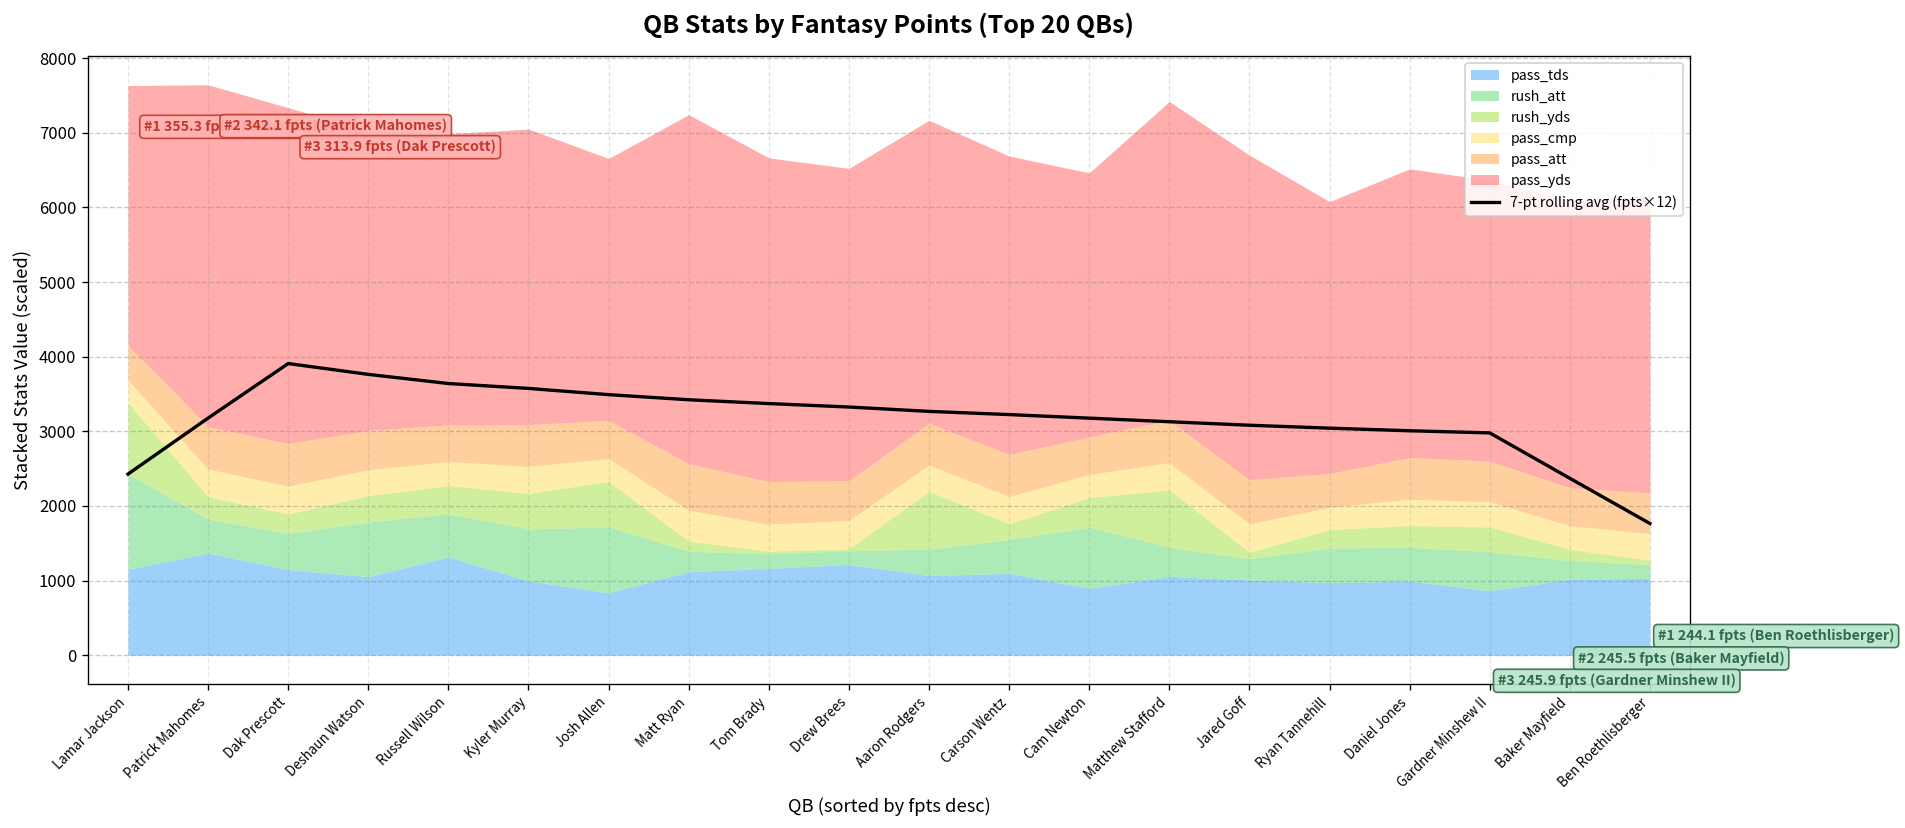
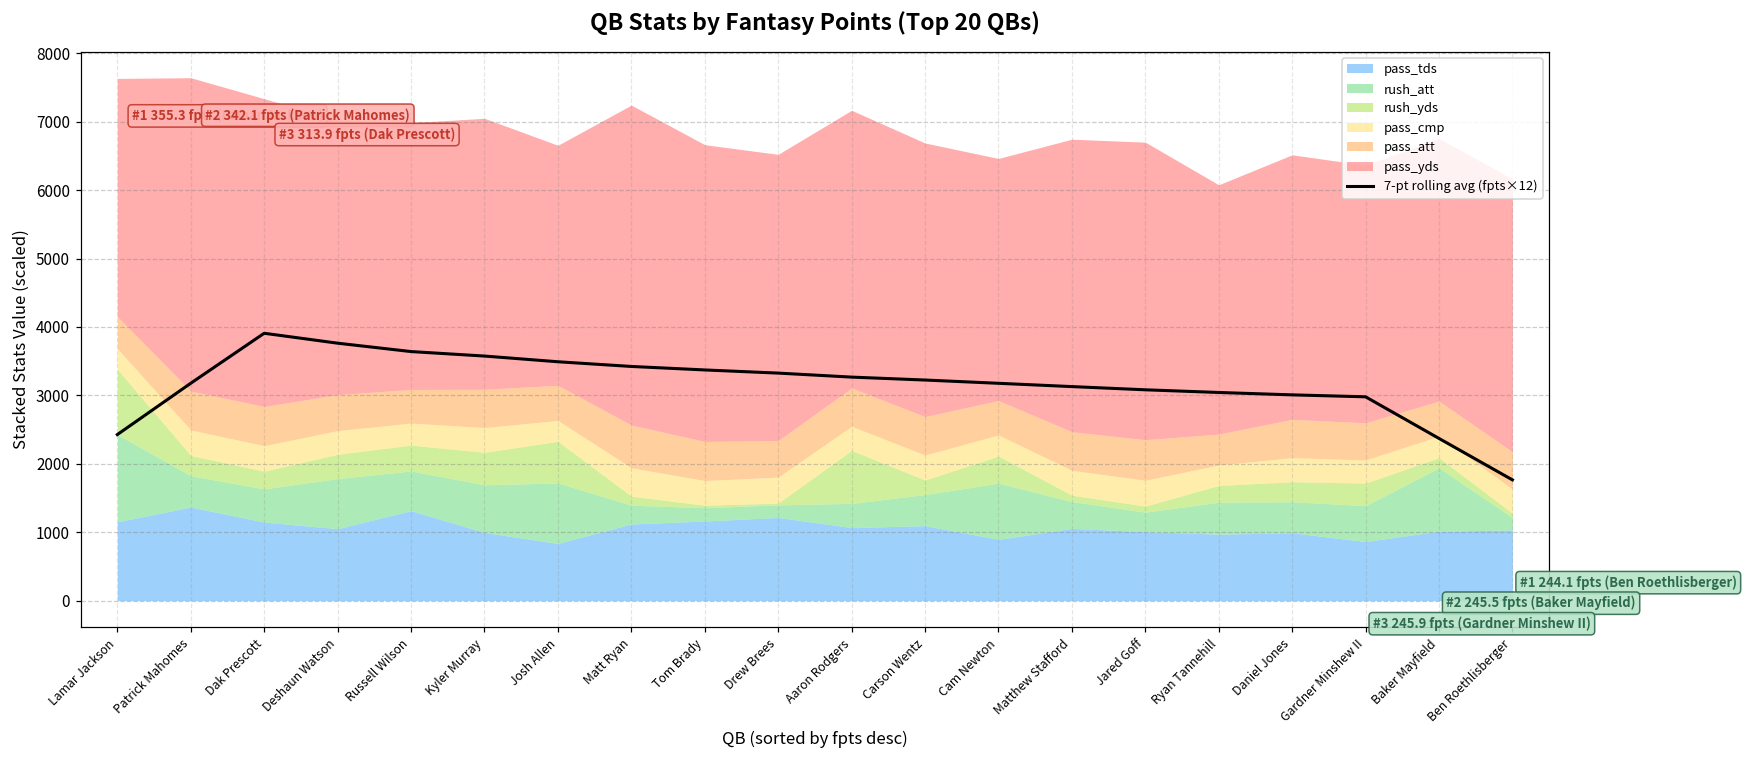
rush_yds, Matthew Stafford: 800 -> 100
rush_att, Baker Mayfield: 300 -> 900
